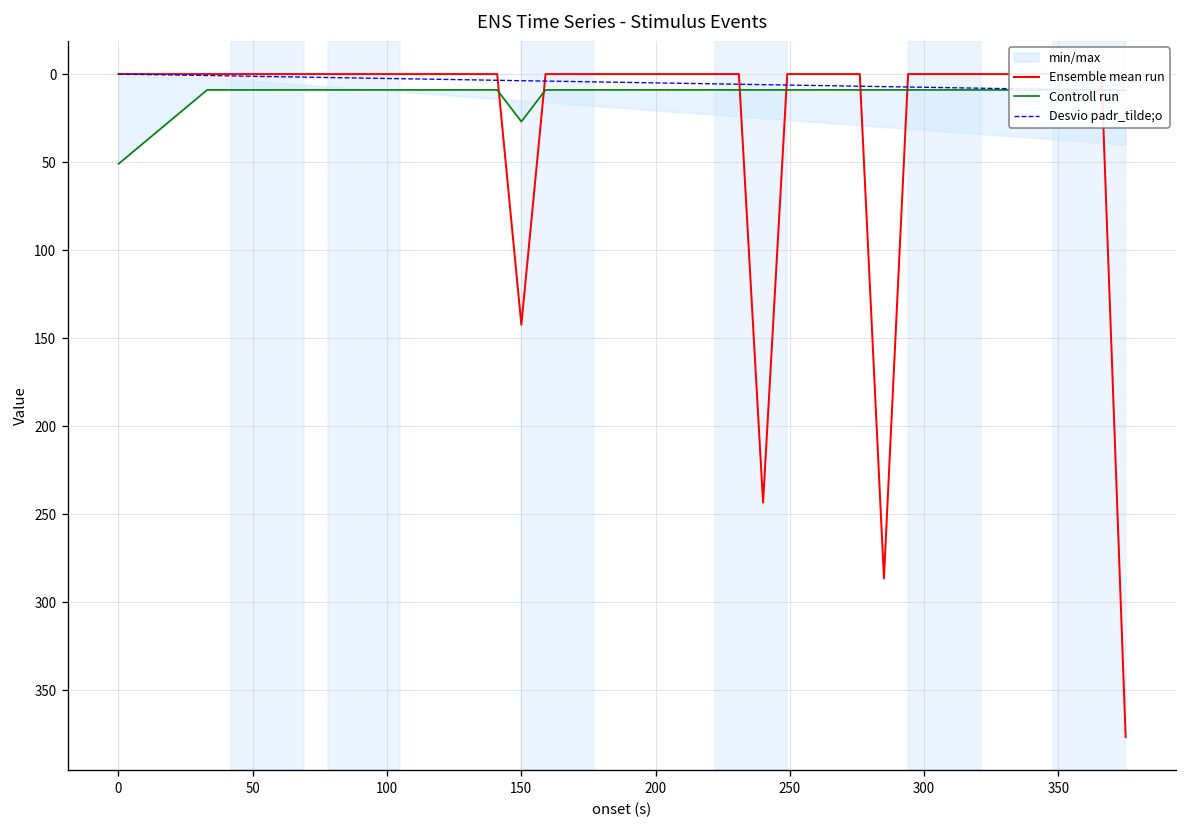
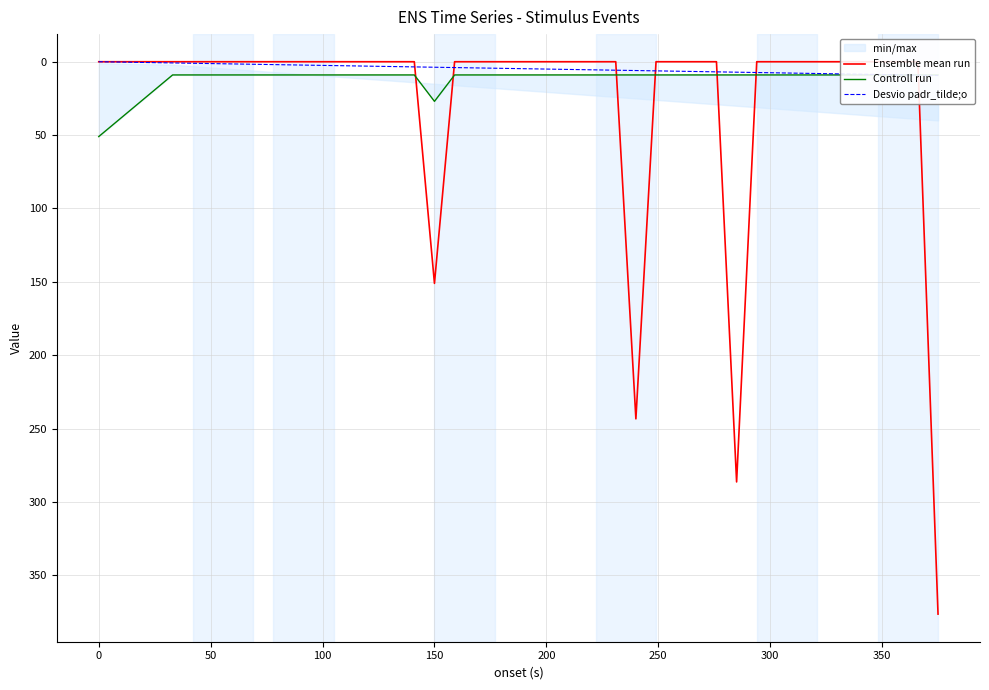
Ensemble mean run, 150: 142 -> 151
